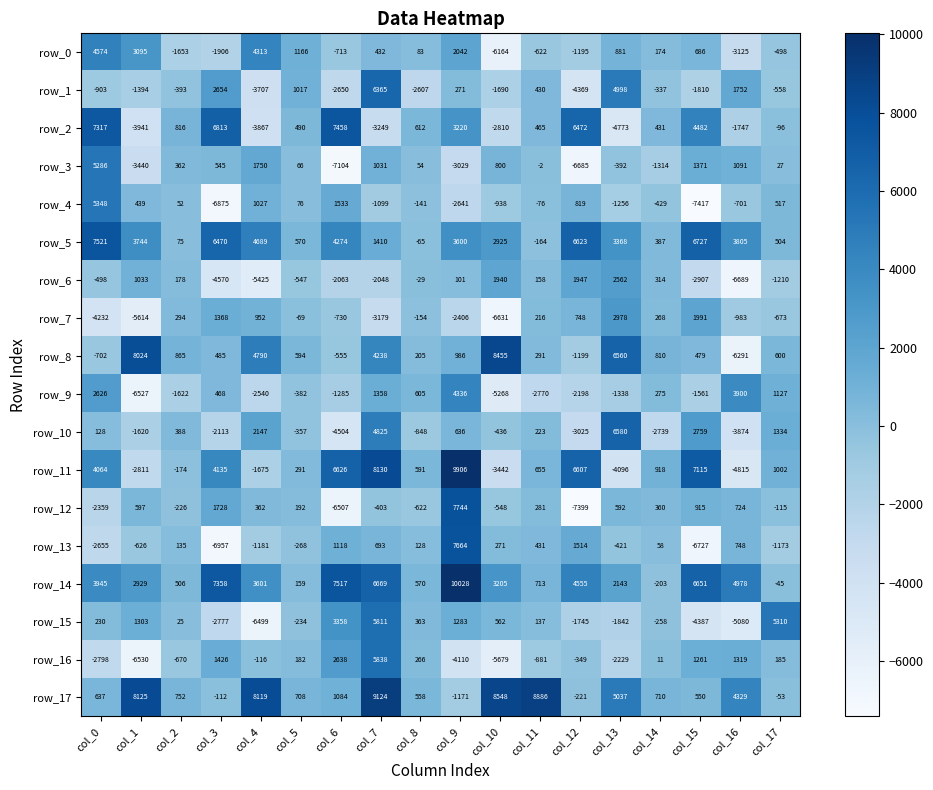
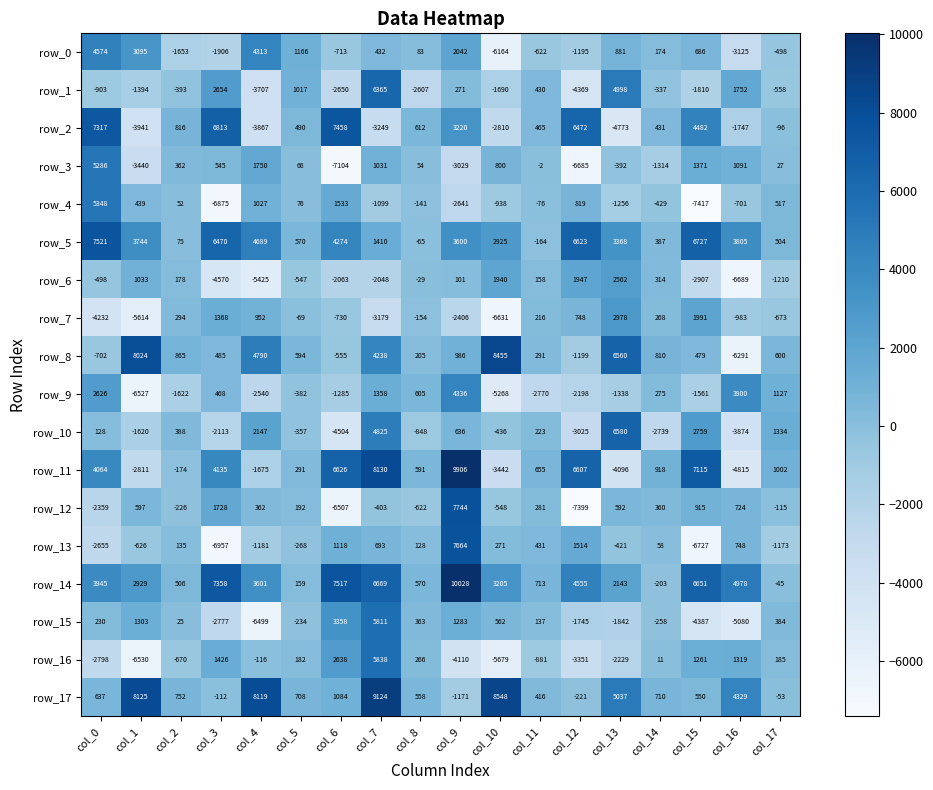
row_15, col_17: 5310 -> 384
row_16, col_12: -349 -> -3351
row_17, col_11: 8886 -> 416
